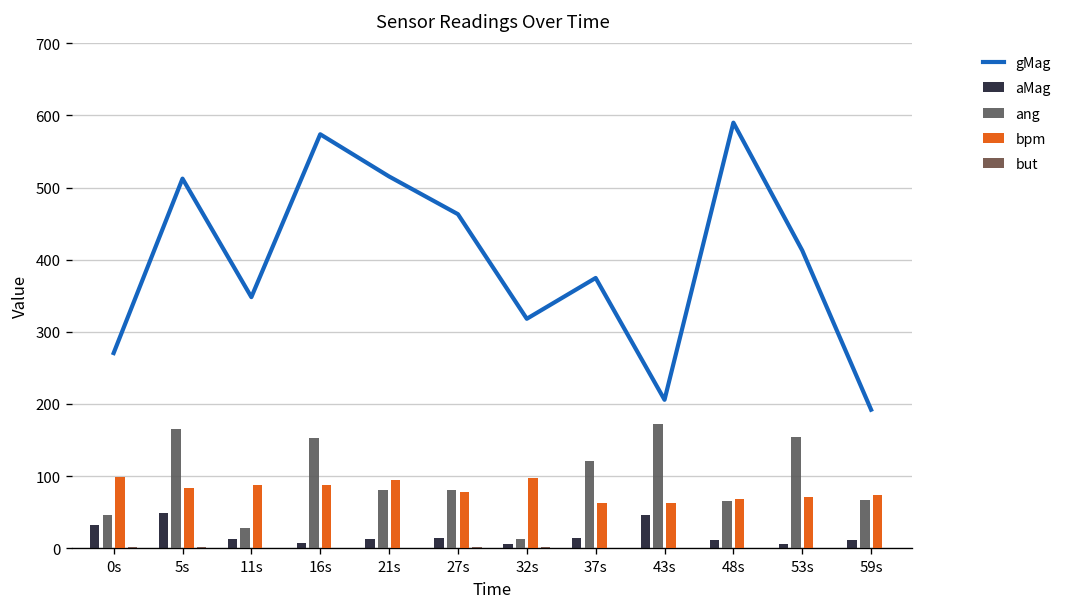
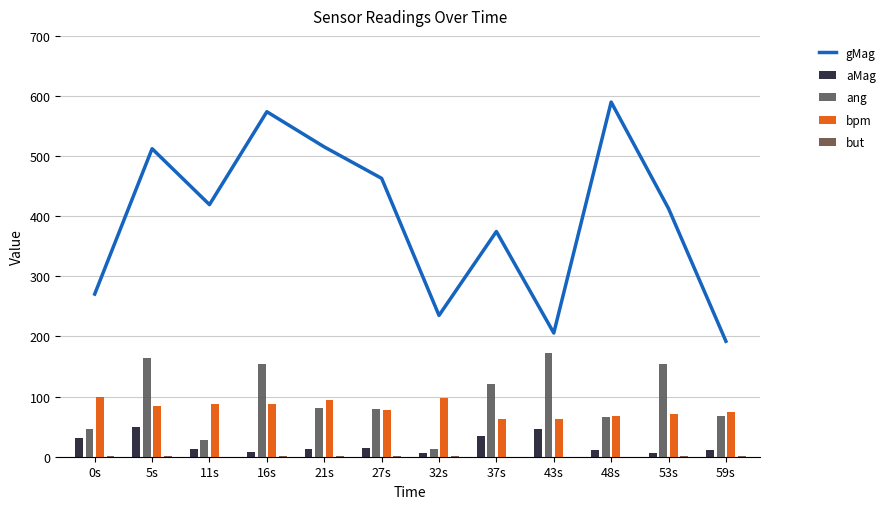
gMag, 11s: 350 -> 420
gMag, 32s: 320 -> 240
aMag, 37s: 10 -> 30
